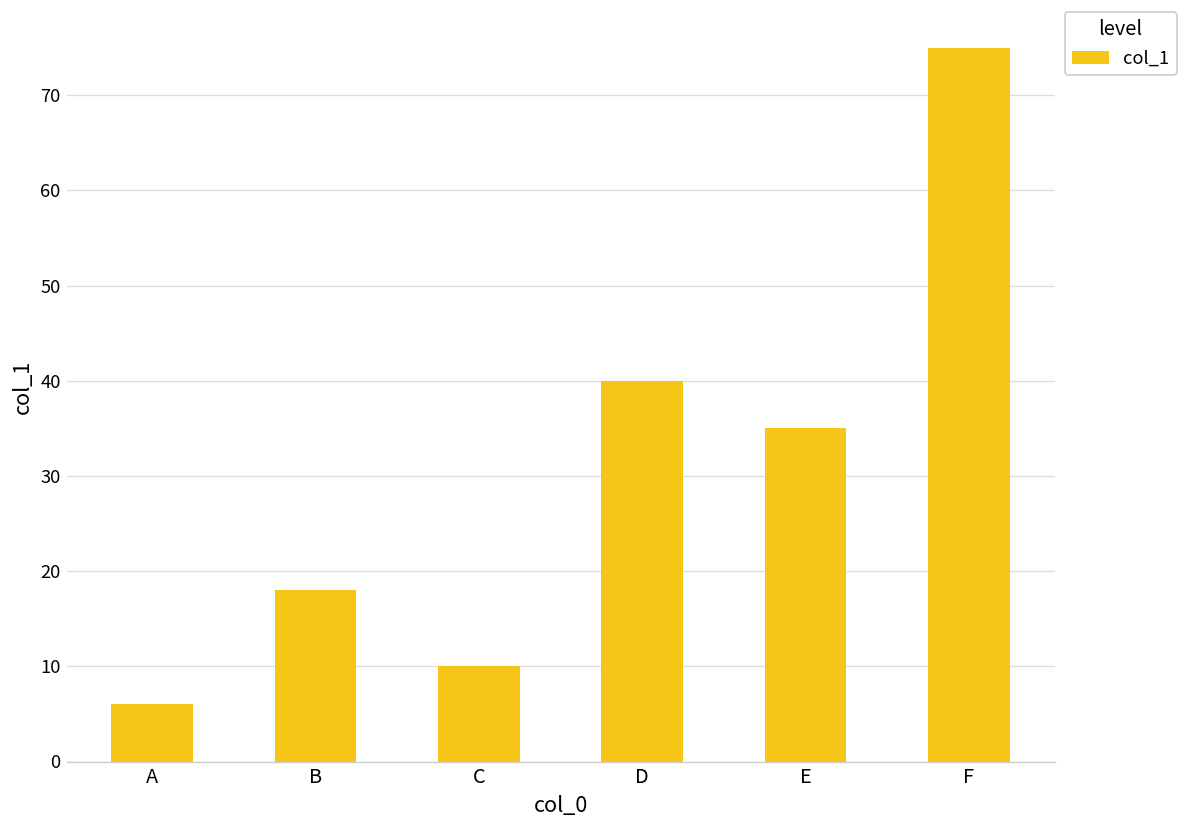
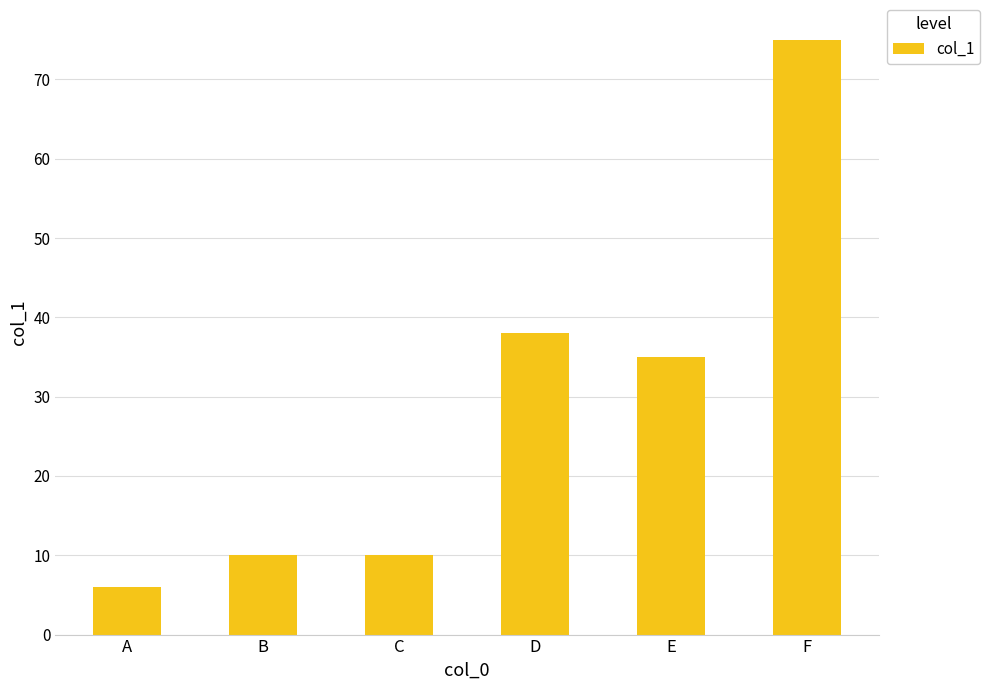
B: 18 -> 10
D: 40 -> 38
